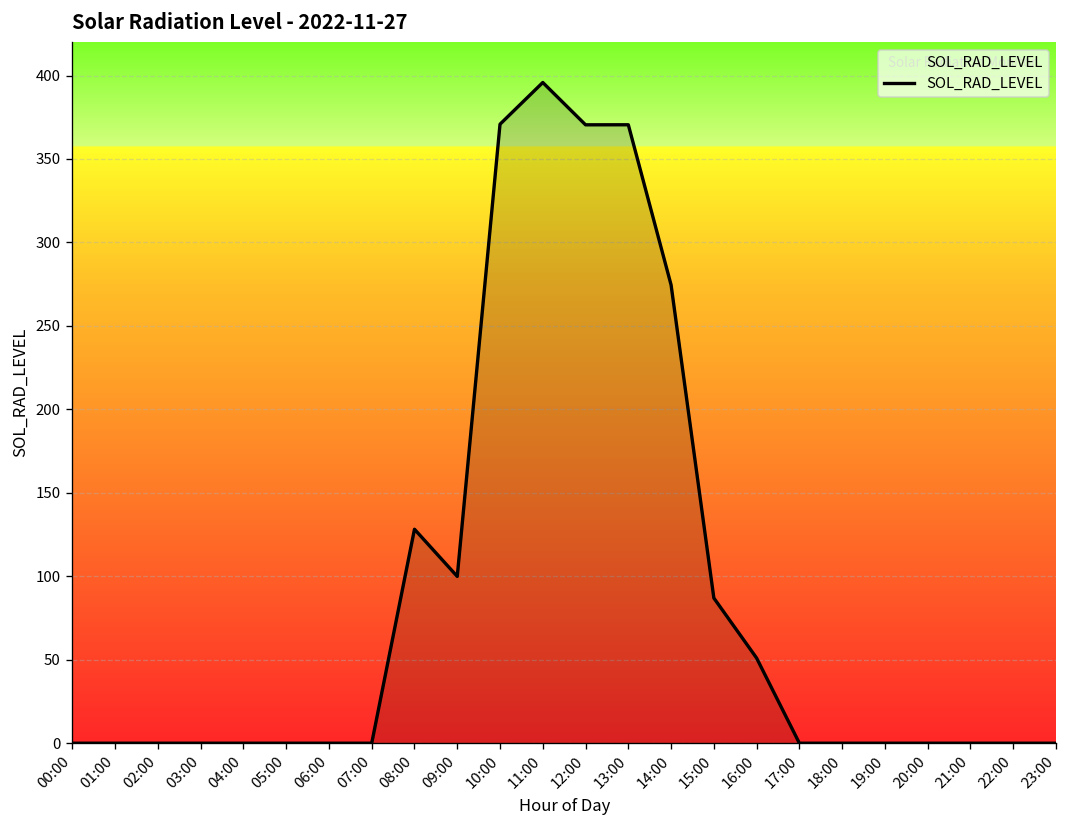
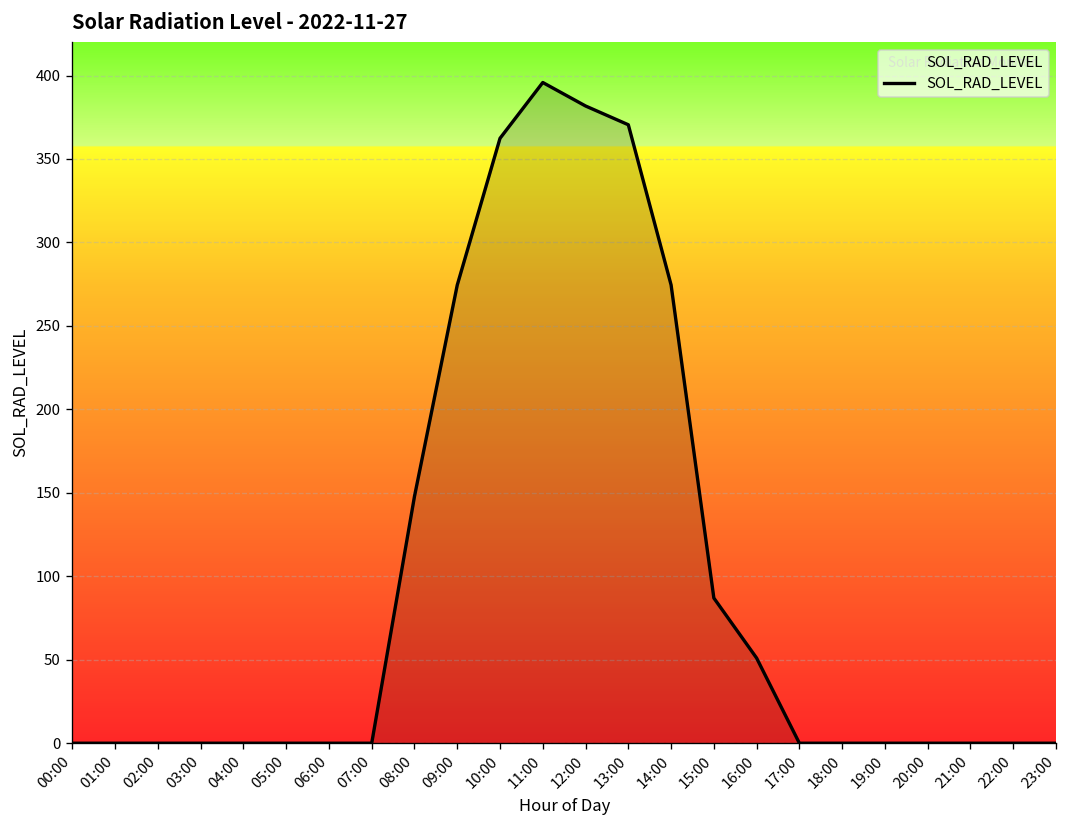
08:00: 128 -> 148
09:00: 100 -> 274
10:00: 371 -> 362
12:00: 370 -> 382
